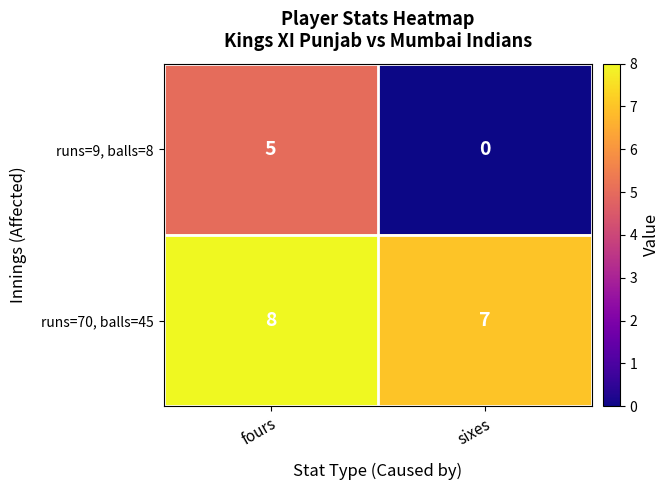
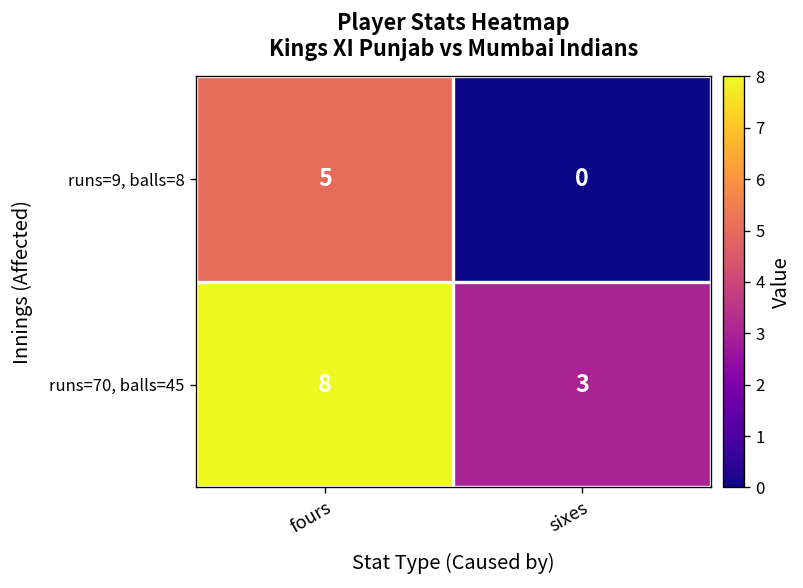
runs=70, balls=45, sixes: 7 -> 3
